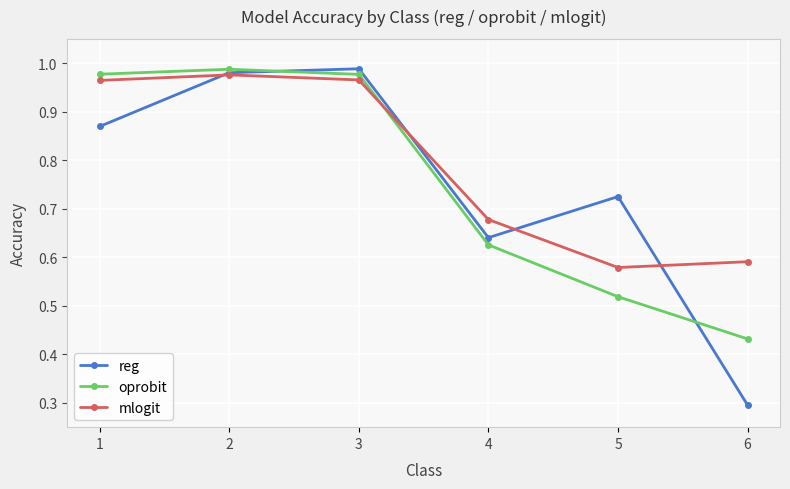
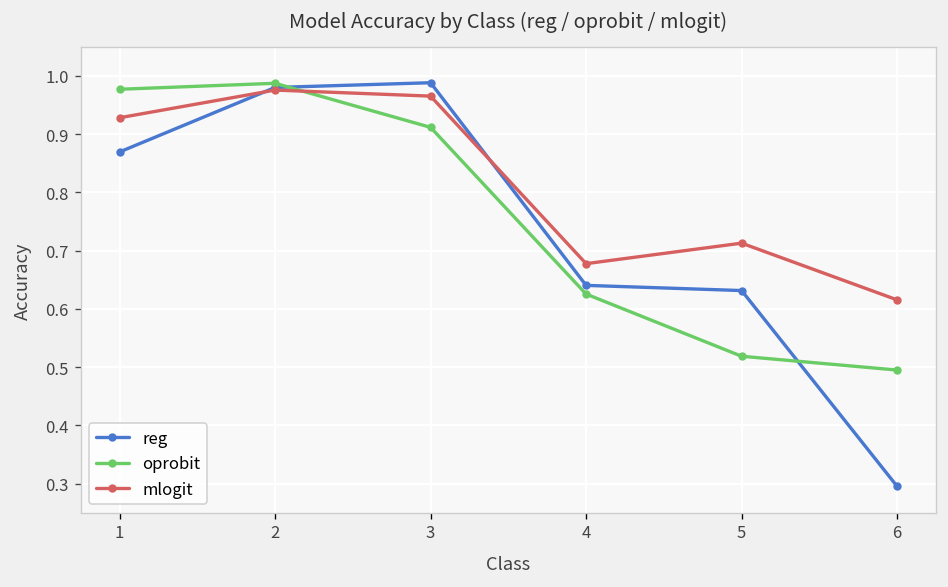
mlogit, 1: 0.96 -> 0.93
oprobit, 3: 0.98 -> 0.91
reg, 5: 0.73 -> 0.63
mlogit, 5: 0.58 -> 0.71
oprobit, 6: 0.43 -> 0.50
mlogit, 6: 0.59 -> 0.62
